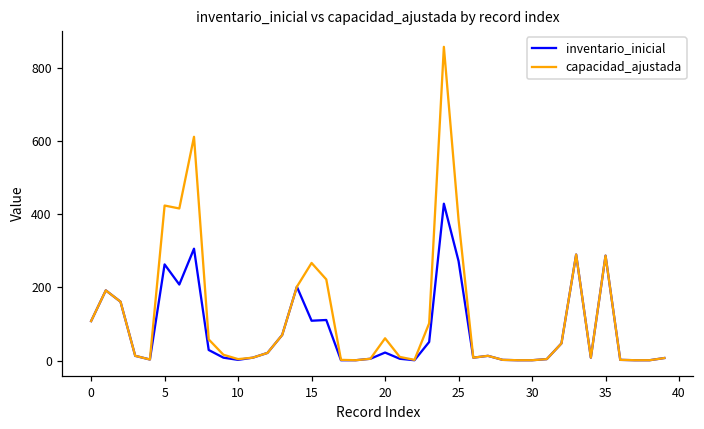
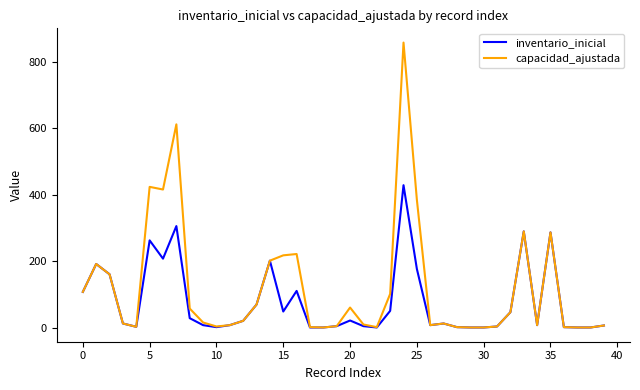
inventario_inicial, 15: 110 -> 50
capacidad_ajustada, 15: 270 -> 220
inventario_inicial, 25: 270 -> 180
